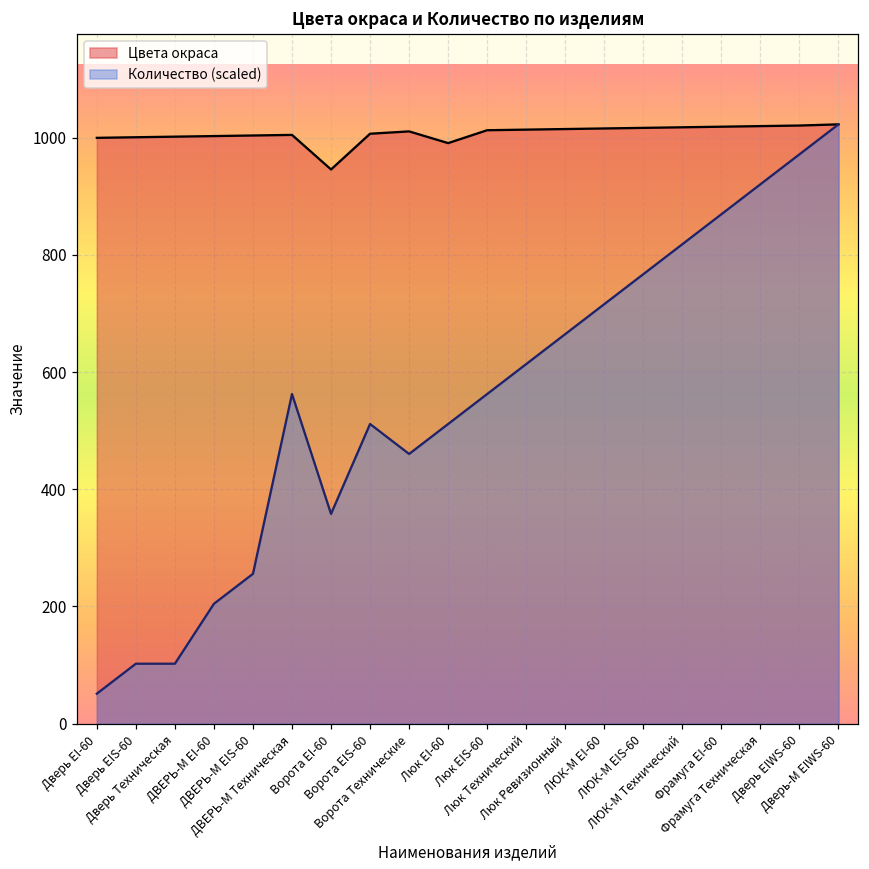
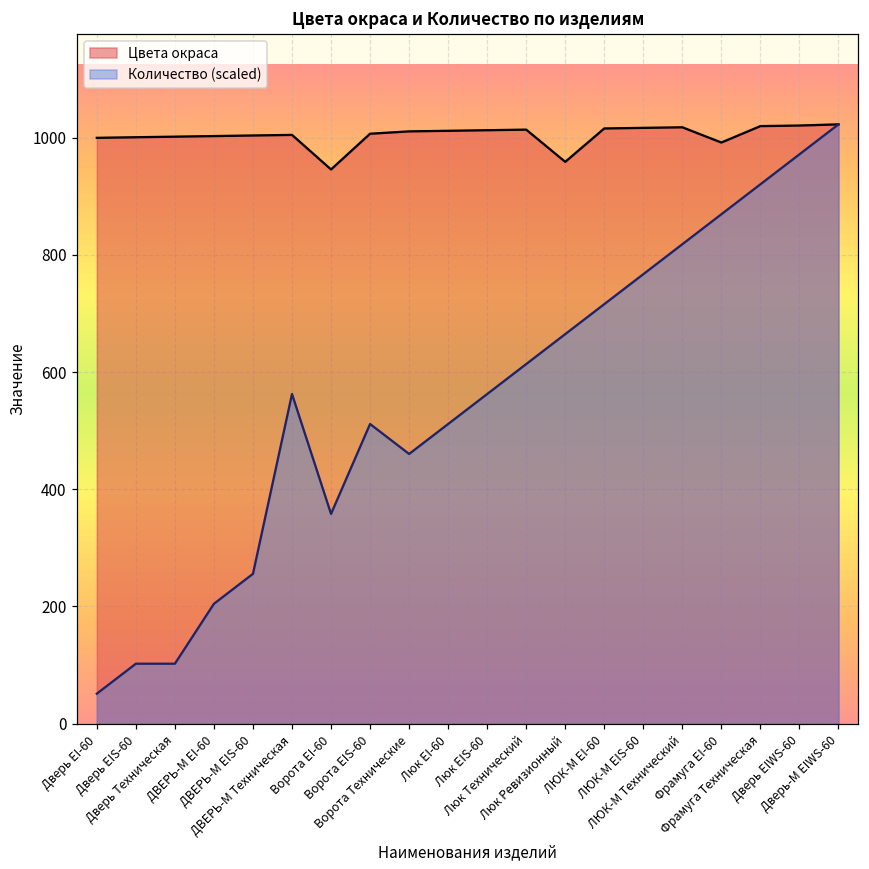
Цвета окраса, Люк EI-60: 990 -> 1010
Цвета окраса, Люк Ревизионный: 1020 -> 960
Цвета окраса, Фрамуга EI-60: 1020 -> 990
